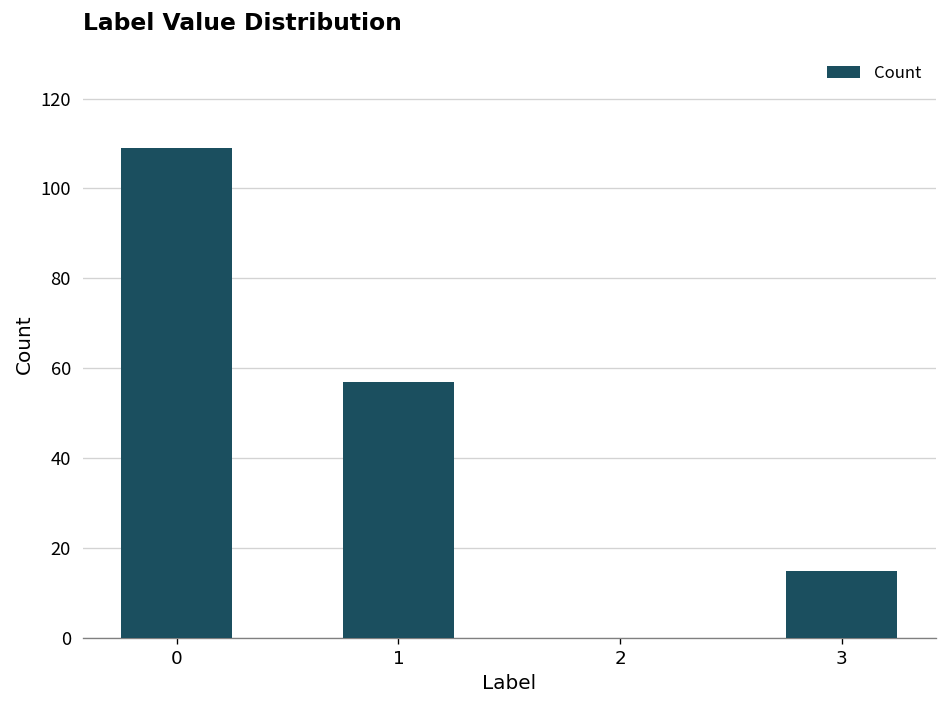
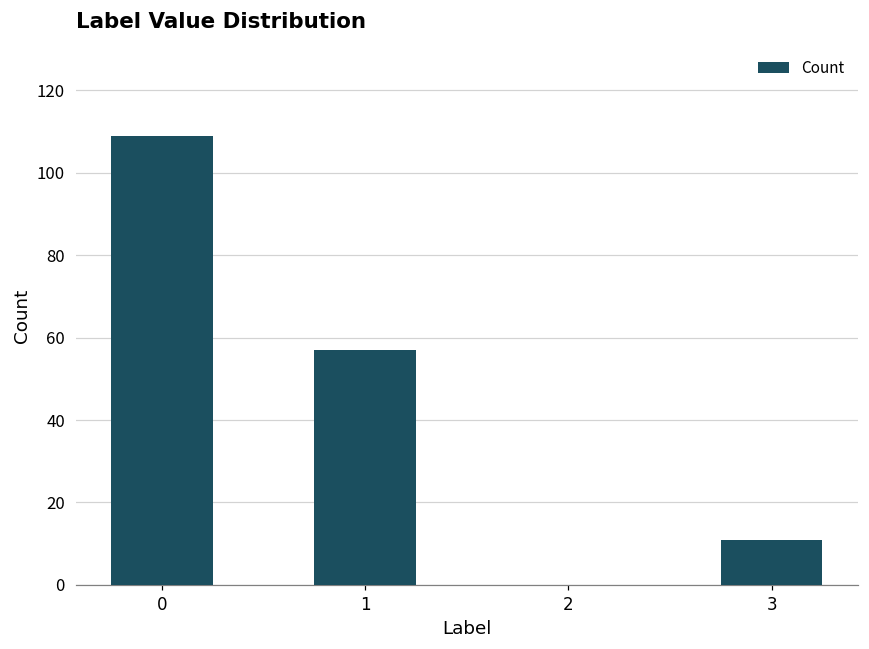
3: 15 -> 11
